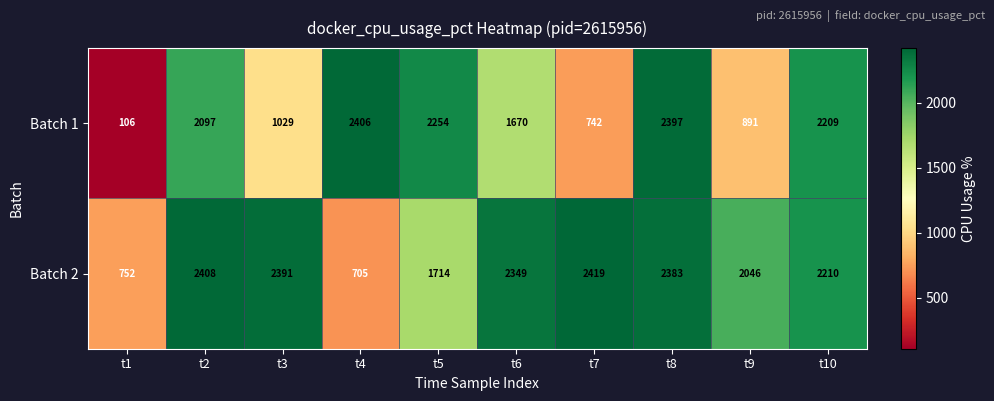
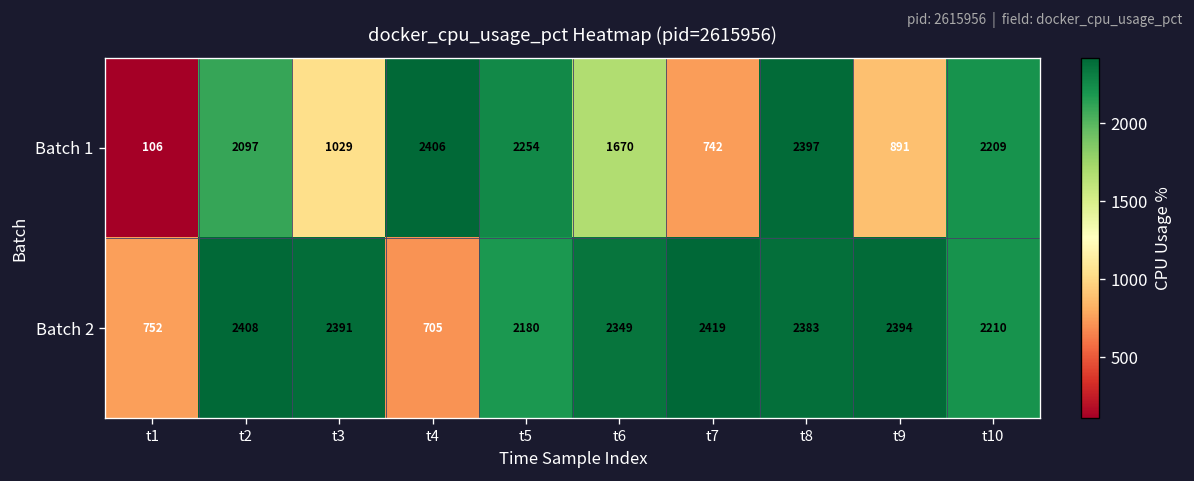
Batch 2, t5: 1714 -> 2180
Batch 2, t9: 2046 -> 2394
